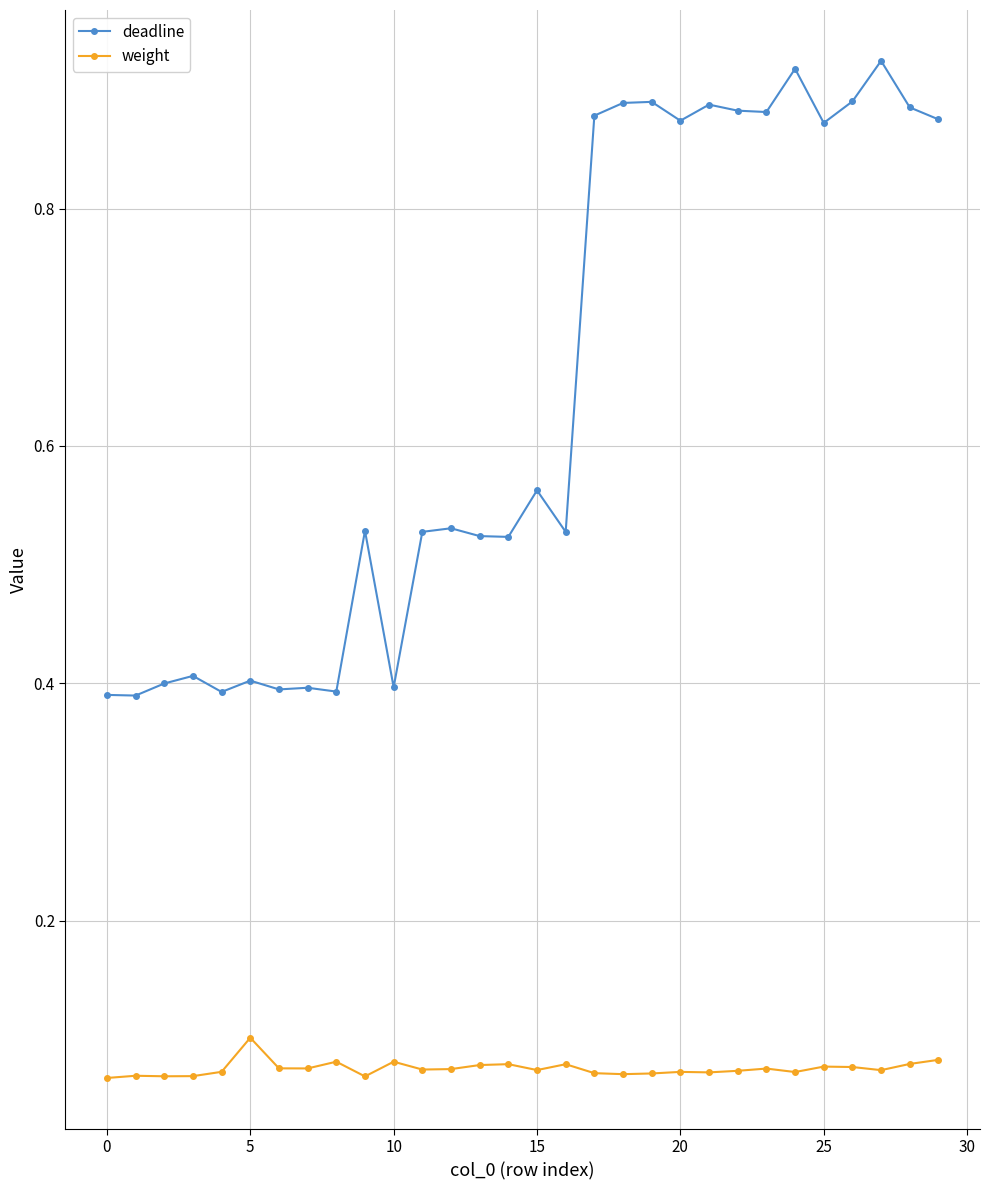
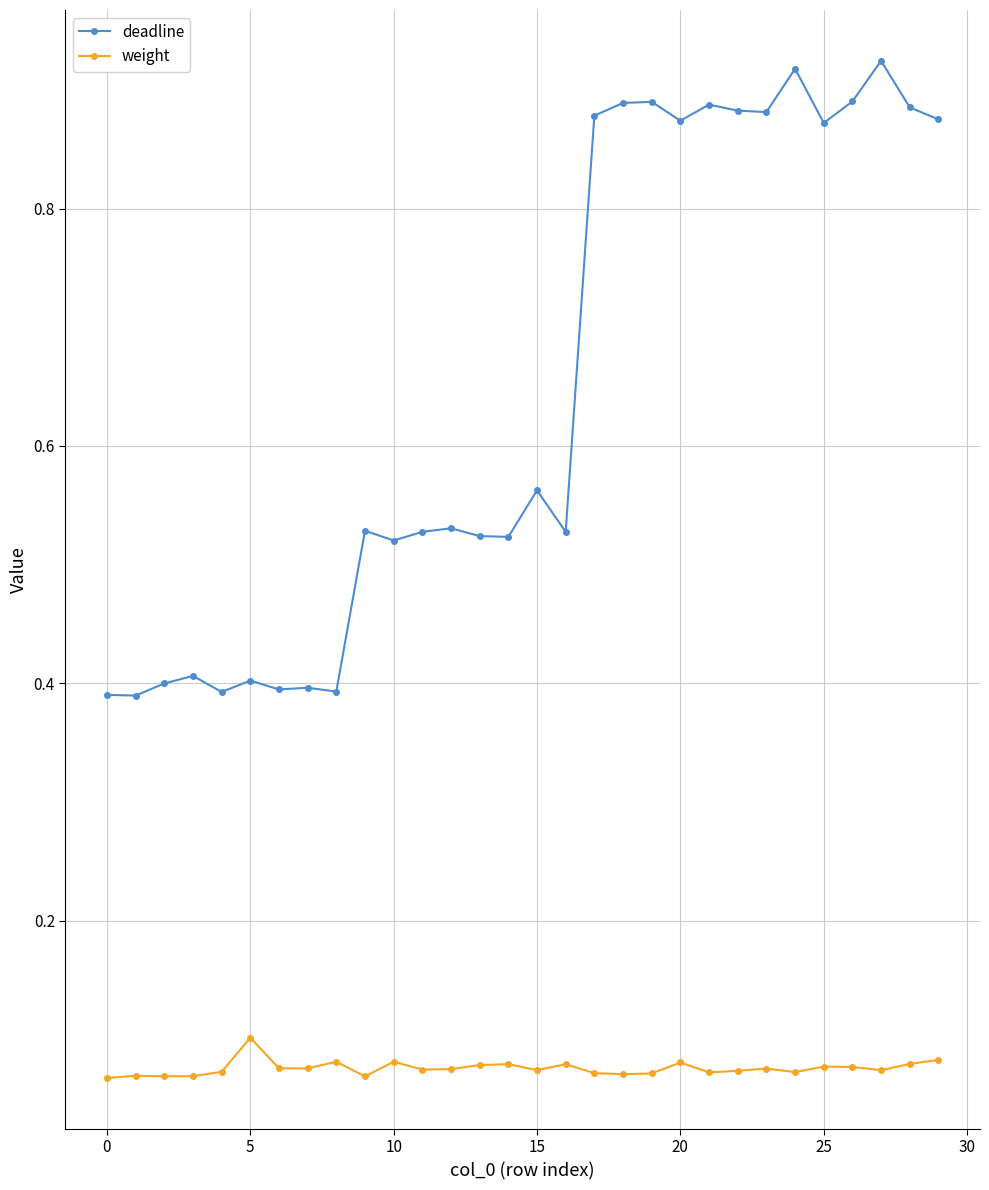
deadline, 10: 0.397 -> 0.520
weight, 20: 0.073 -> 0.081
